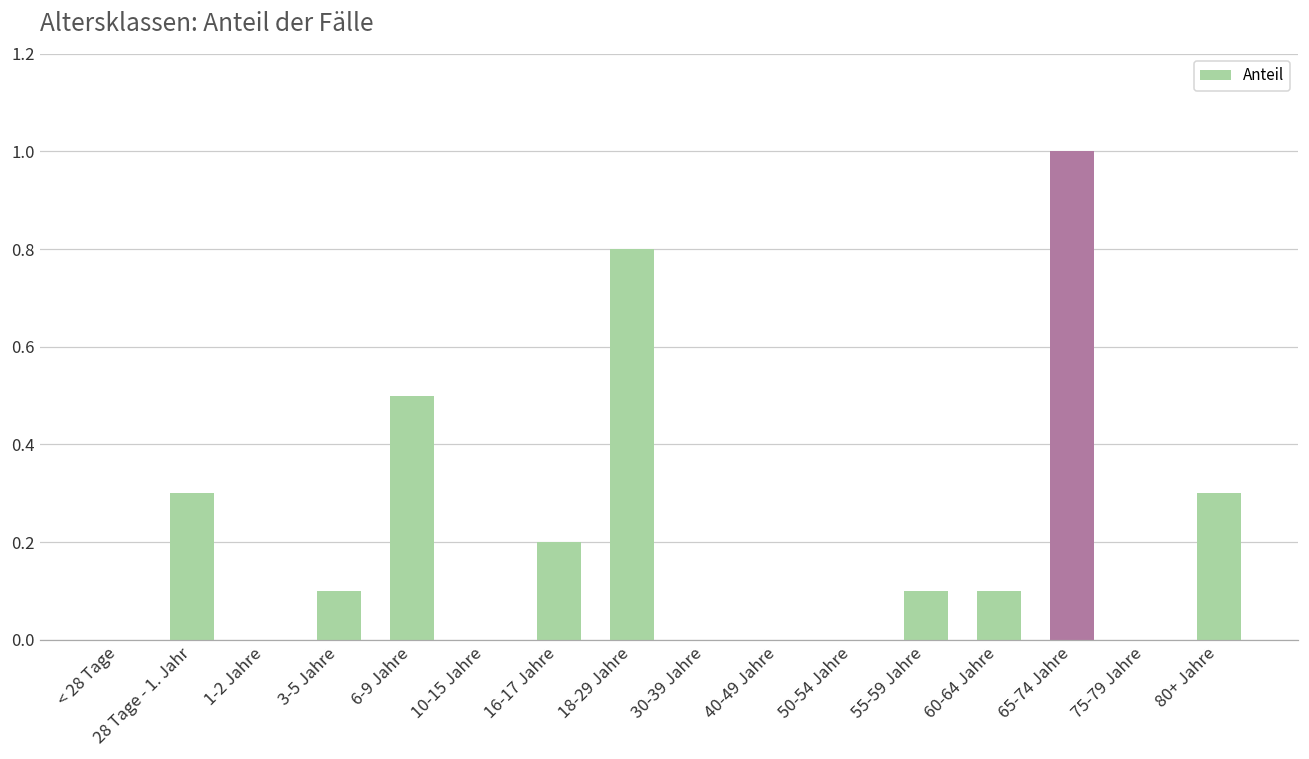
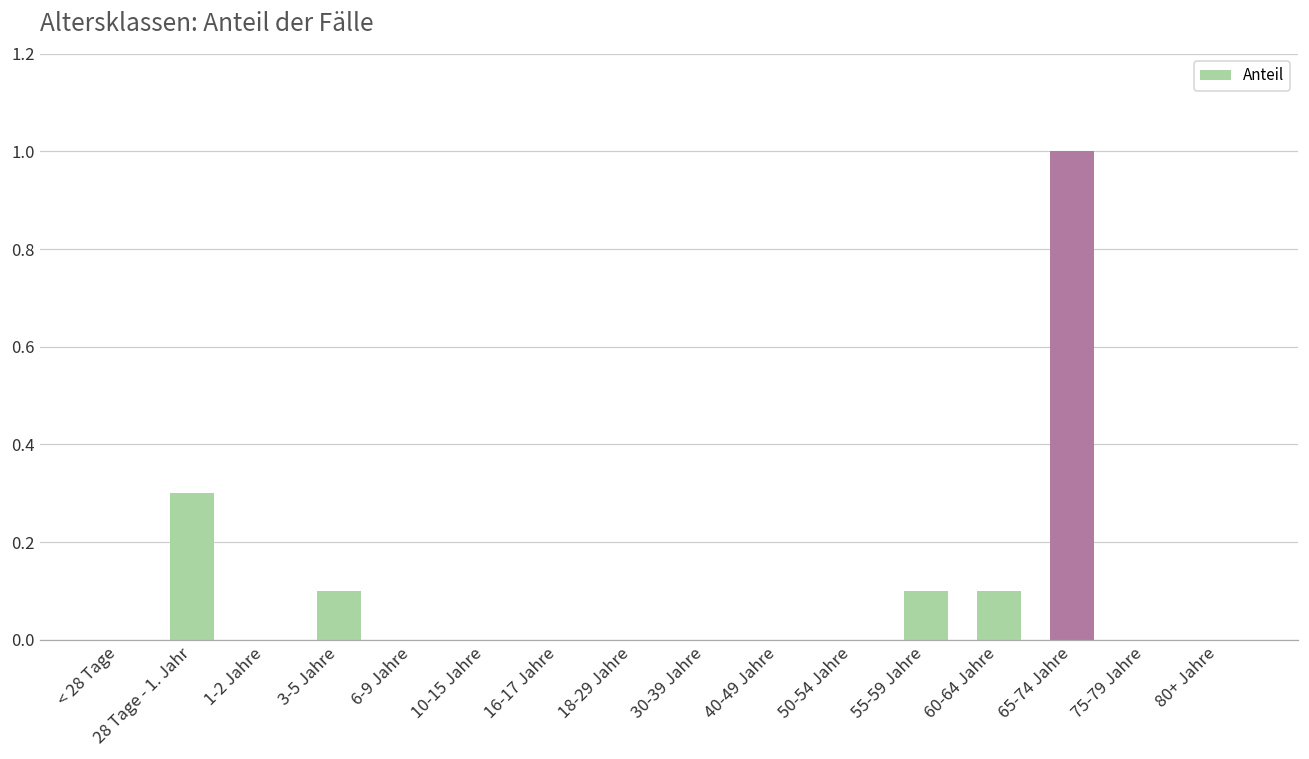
6-9 Jahre: 0.5 -> 0.0
16-17 Jahre: 0.2 -> 0.0
18-29 Jahre: 0.8 -> 0.0
80+ Jahre: 0.3 -> 0.0
